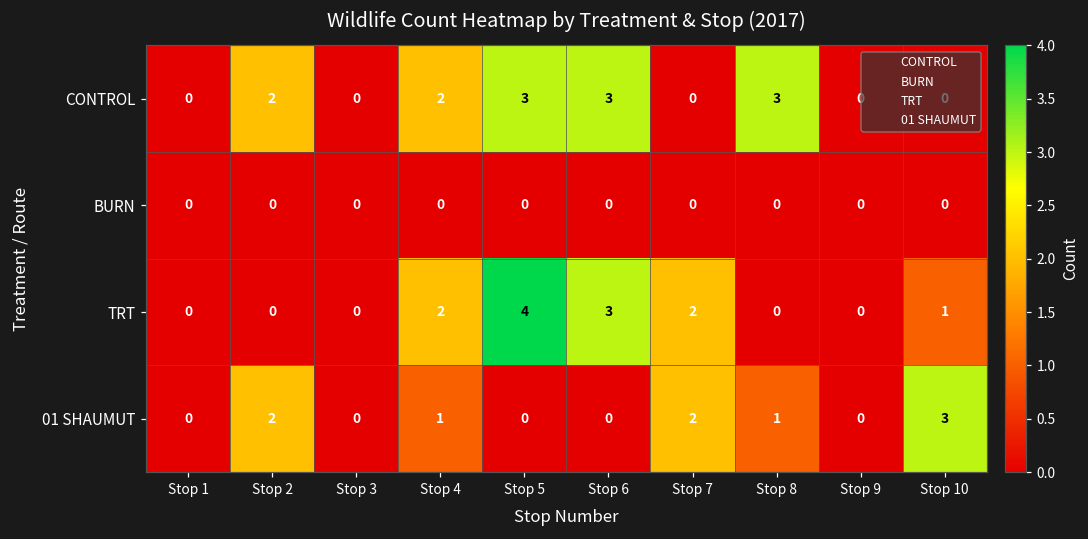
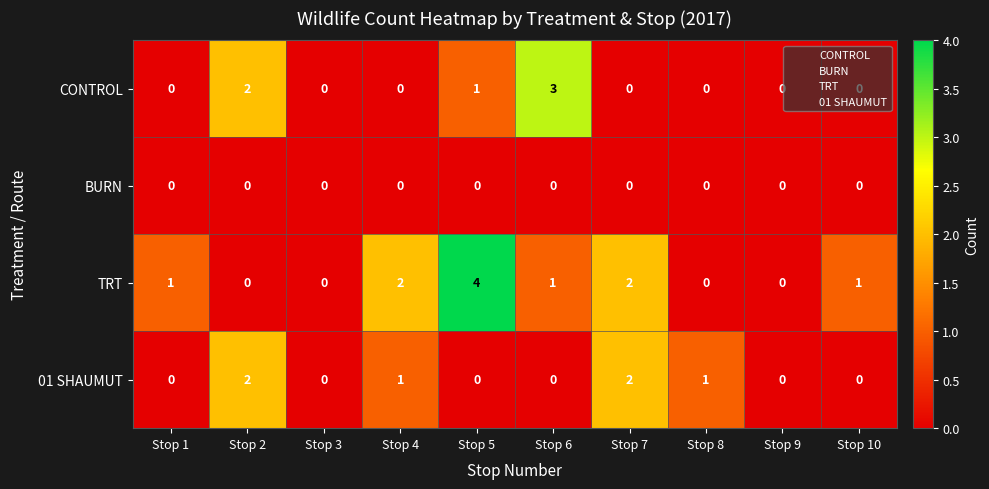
CONTROL, Stop 4: 2 -> 0
CONTROL, Stop 5: 3 -> 1
CONTROL, Stop 8: 3 -> 0
TRT, Stop 1: 0 -> 1
TRT, Stop 6: 3 -> 1
01 SHAUMUT, Stop 10: 3 -> 0
